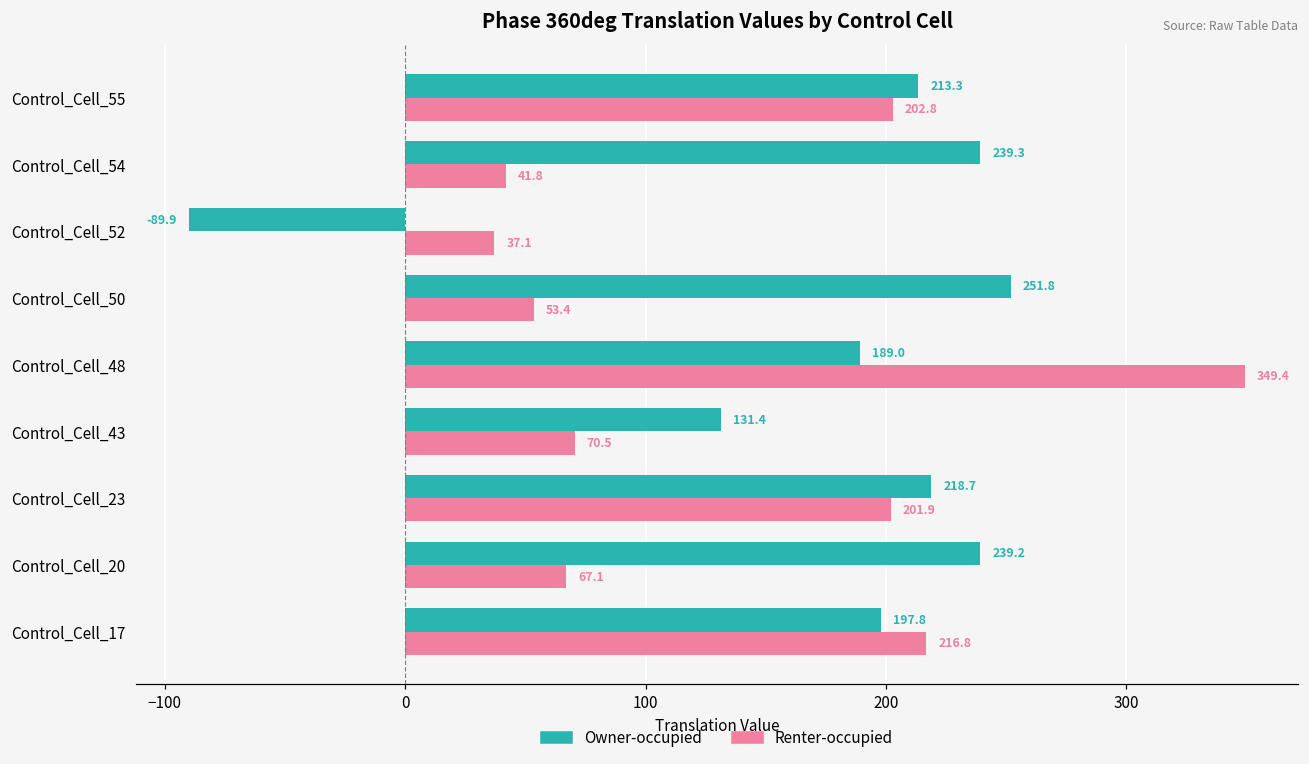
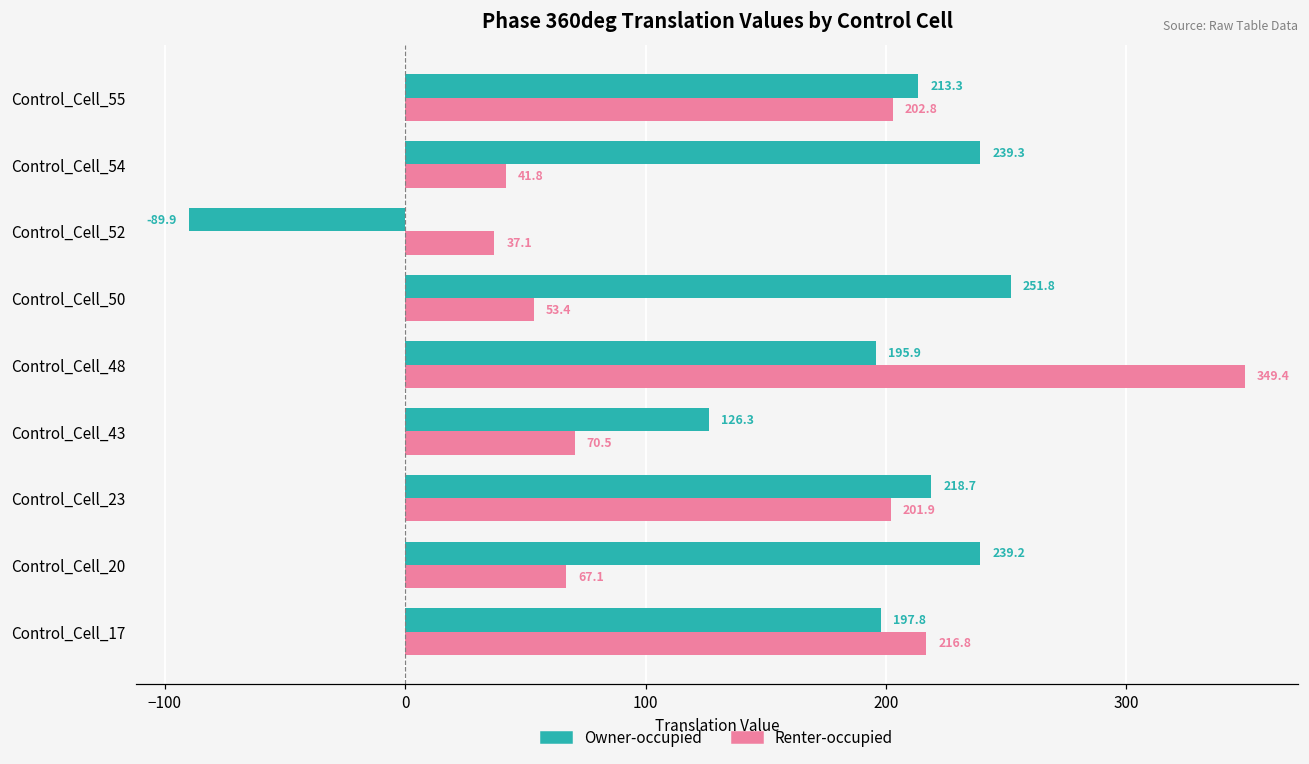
Owner-occupied, Control_Cell_48: 189.0 -> 195.9
Owner-occupied, Control_Cell_43: 131.4 -> 126.3
